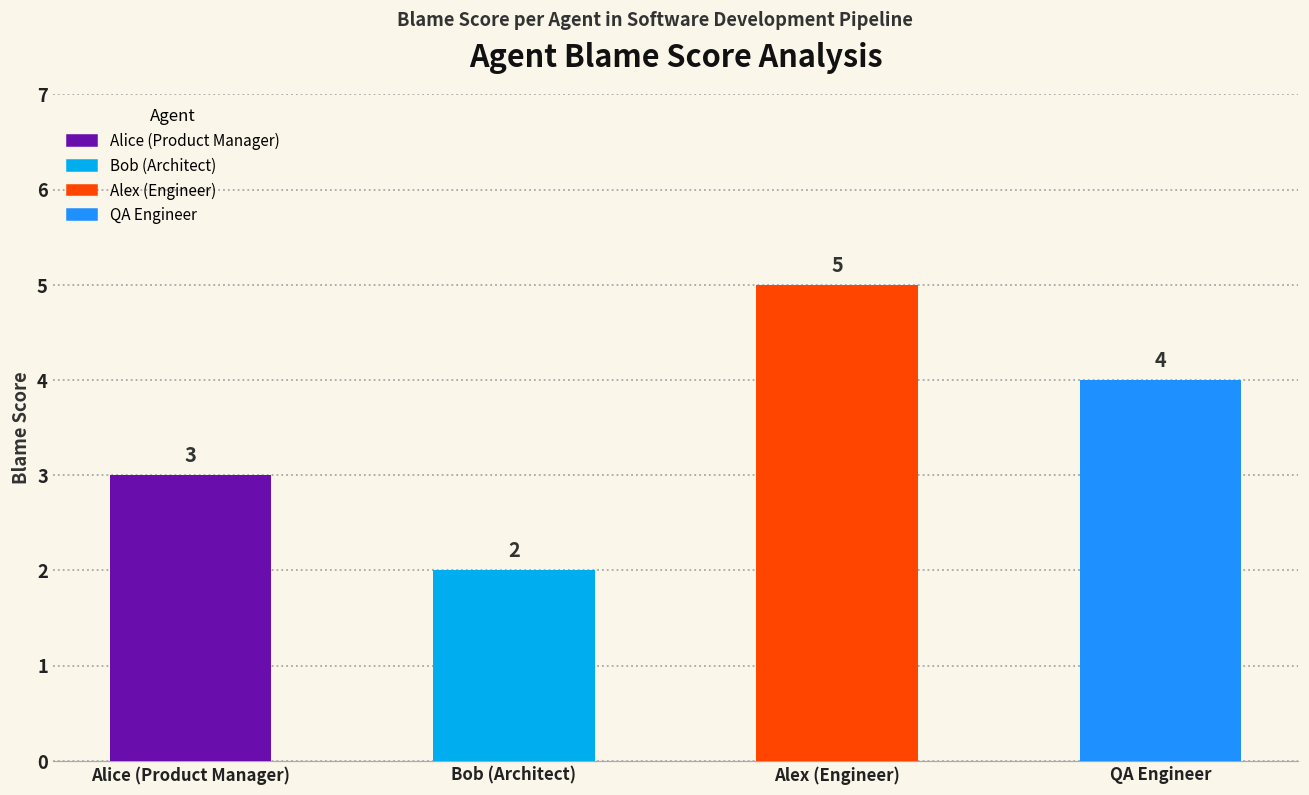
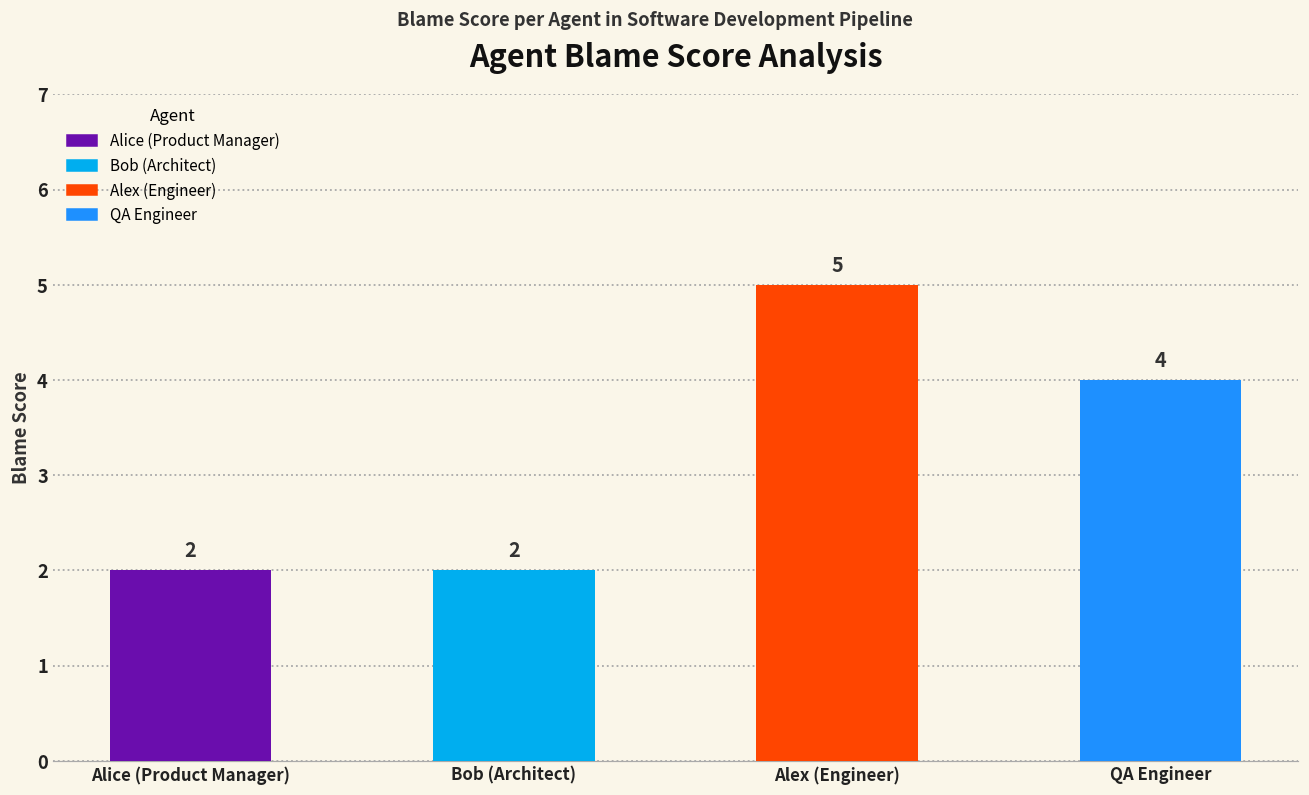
Alice (Product Manager): 3 -> 2
